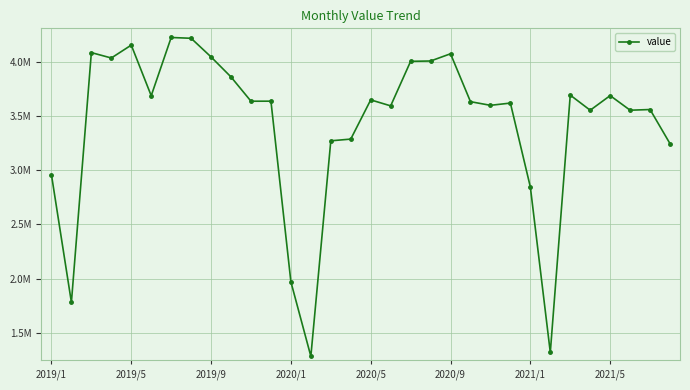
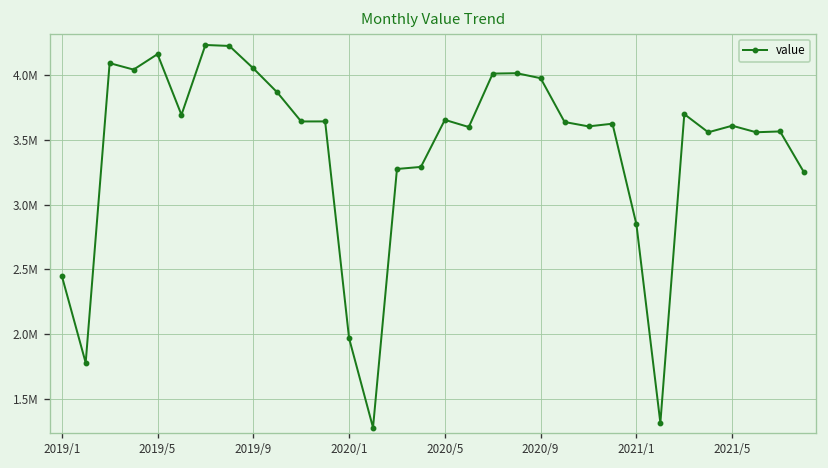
2019/1: 2960000 -> 2450000
2020/9: 4080000 -> 3970000
2021/5: 3690000 -> 3610000
